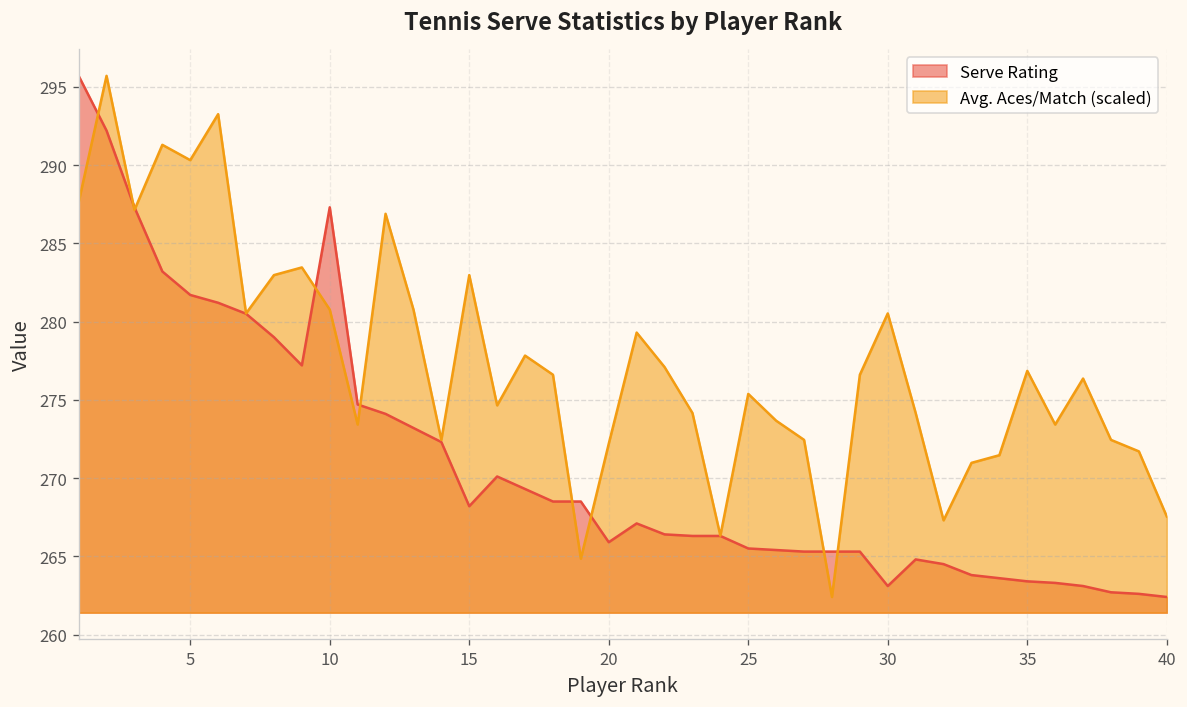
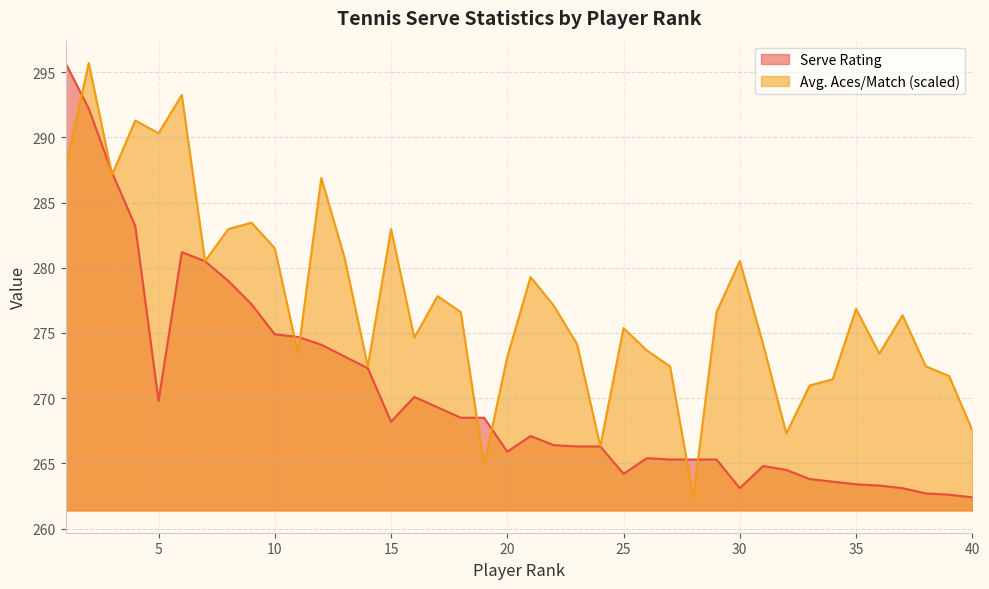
Serve Rating, 5: 281.7 -> 269.8
Serve Rating, 10: 287.3 -> 274.9
Avg. Aces/Match (scaled), 10: 280.8 -> 281.5
Avg. Aces/Match (scaled), 20: 272.2 -> 273.2
Serve Rating, 25: 265.5 -> 264.2
